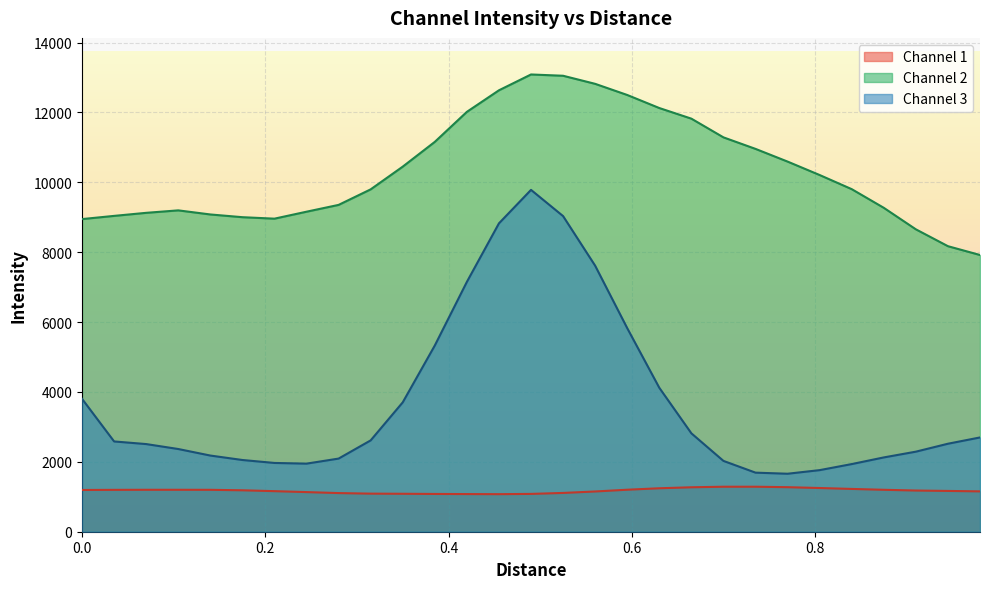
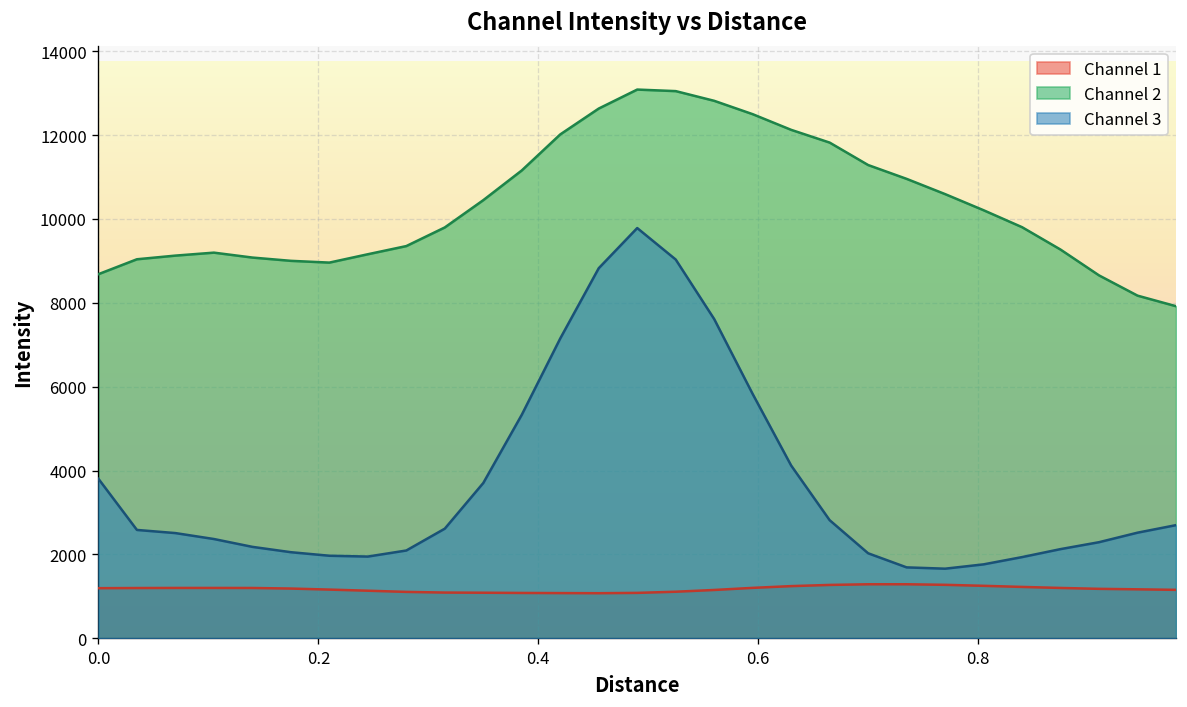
Channel 2, 0.0: 8900 -> 8700
